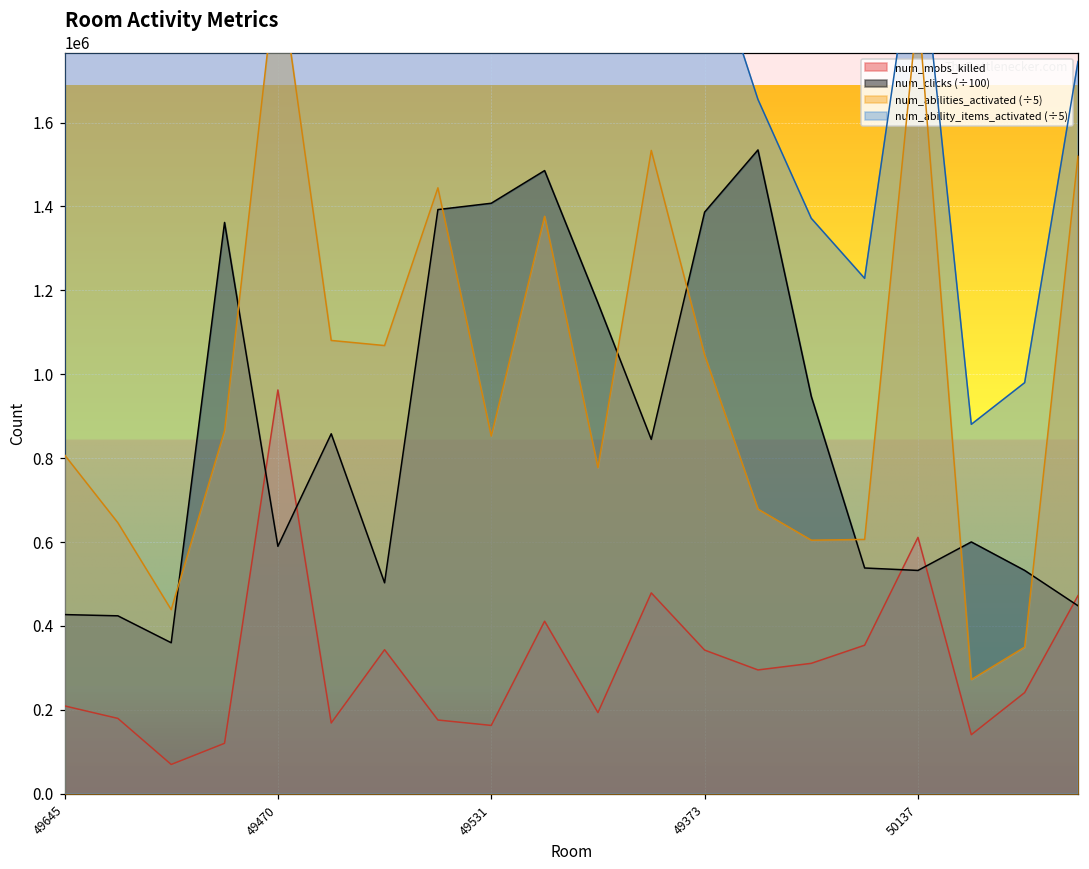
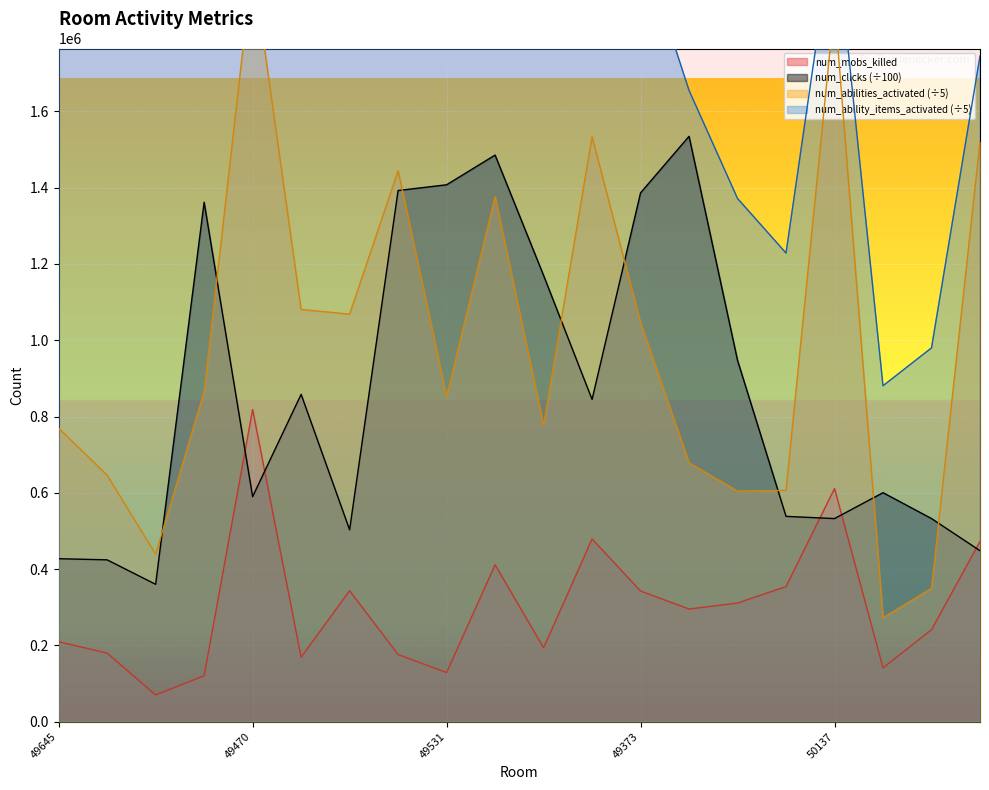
num_abilities_activated (÷5), 49645: 810000 -> 770000
num_mobs_killed, 49470: 960000 -> 820000
num_mobs_killed, 49531: 160000 -> 130000
